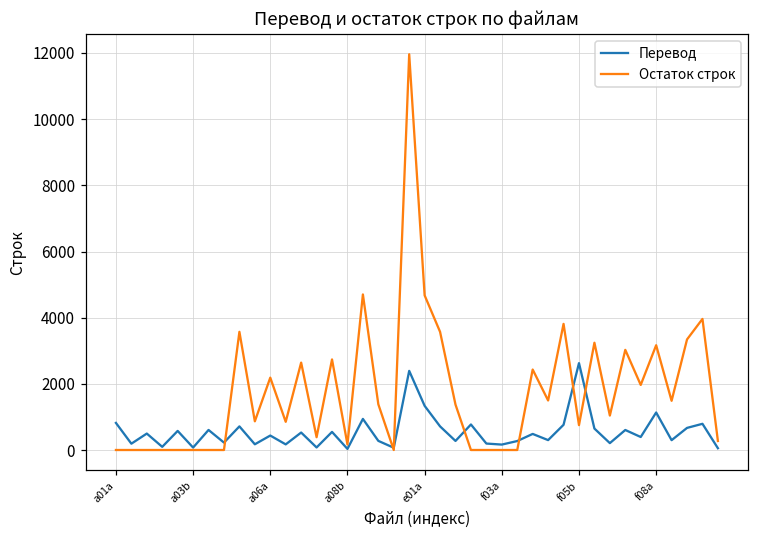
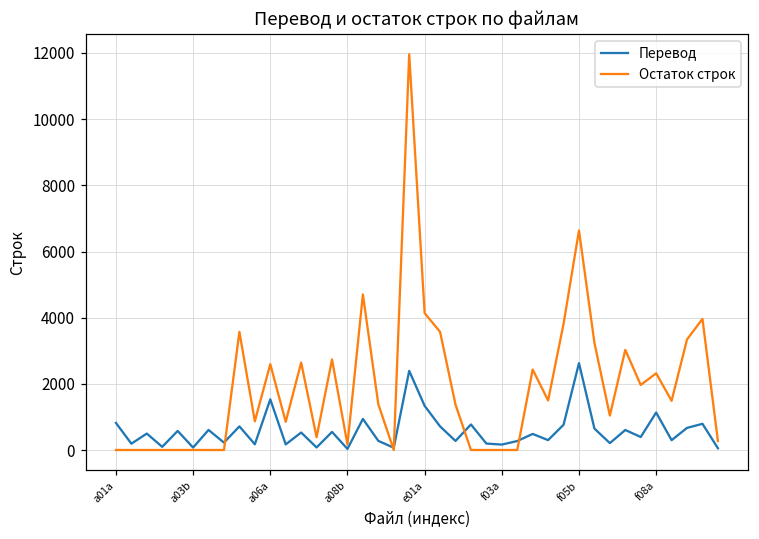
Перевод, a06a: 400 -> 1500
Остаток строк, a06a: 2200 -> 2600
Остаток строк, e01a: 4700 -> 4100
Остаток строк, f05b: 800 -> 6600
Остаток строк, f08a: 3200 -> 2300
